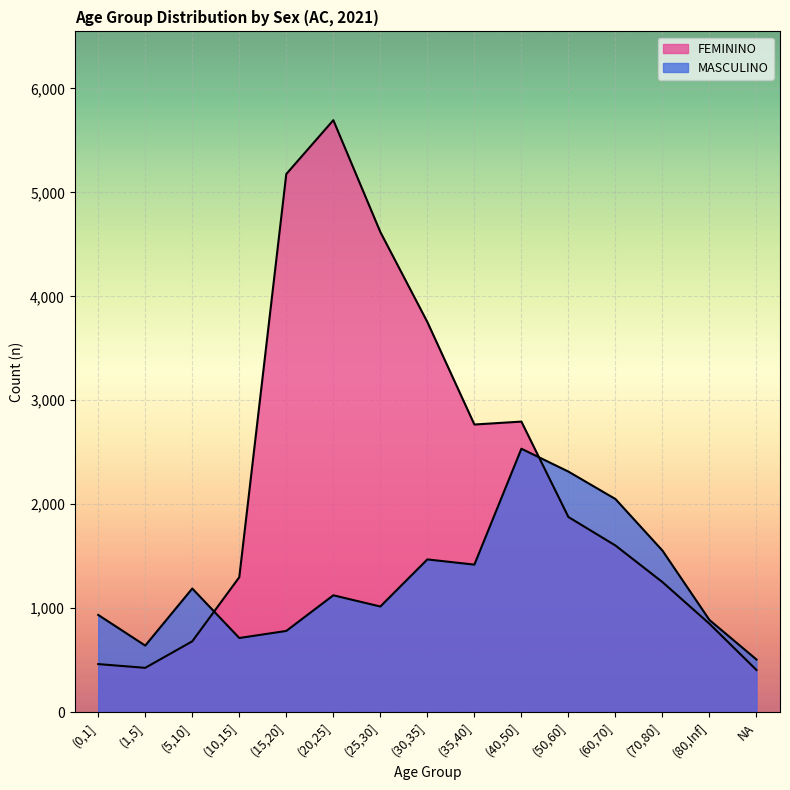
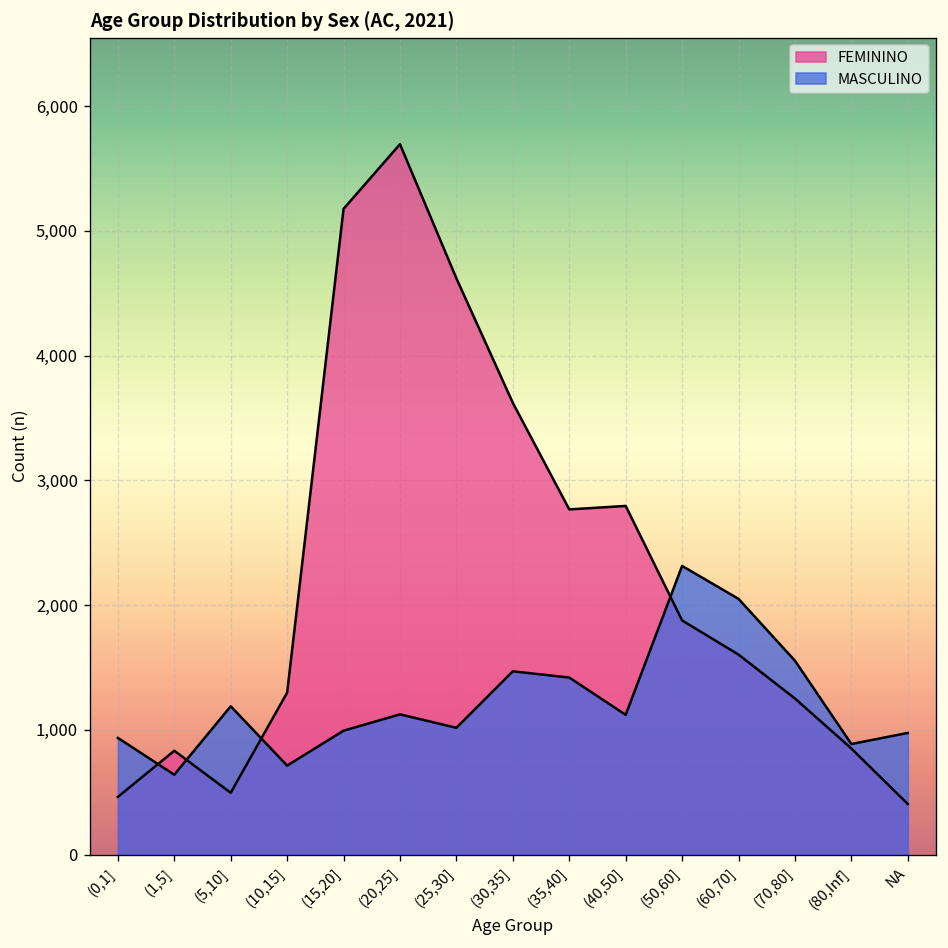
FEMININO, (1,5]: 430 -> 830
FEMININO, (5,10]: 680 -> 500
MASCULINO, (15,20]: 780 -> 990
FEMININO, (30,35]: 3,750 -> 3,620
MASCULINO, (40,50]: 2,530 -> 1,120
MASCULINO, NA: 510 -> 980
